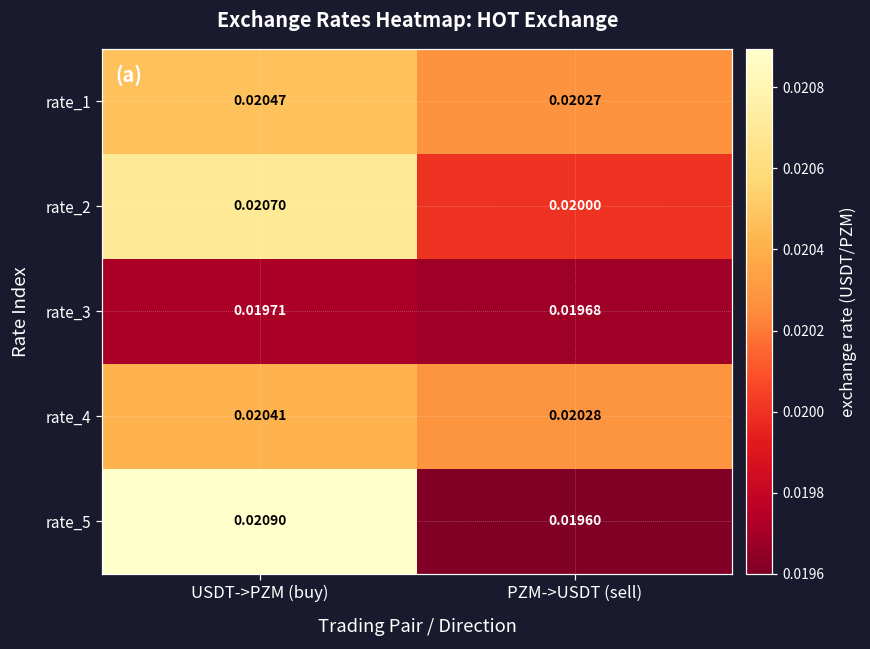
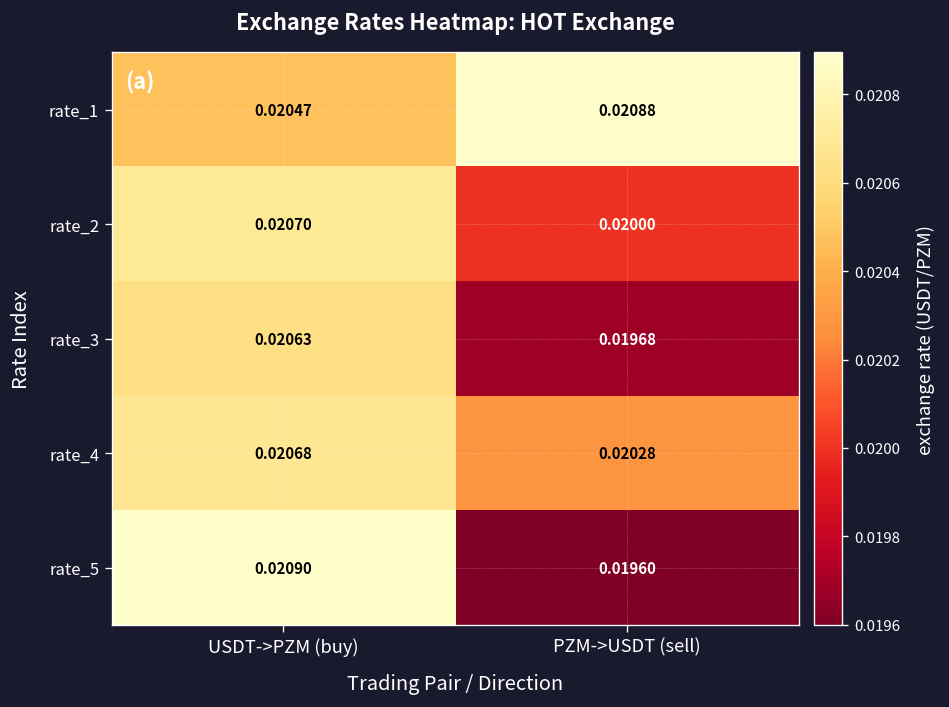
rate_1, PZM->USDT (sell): 0.02027 -> 0.02088
rate_3, USDT->PZM (buy): 0.01971 -> 0.02063
rate_4, USDT->PZM (buy): 0.02041 -> 0.02068
